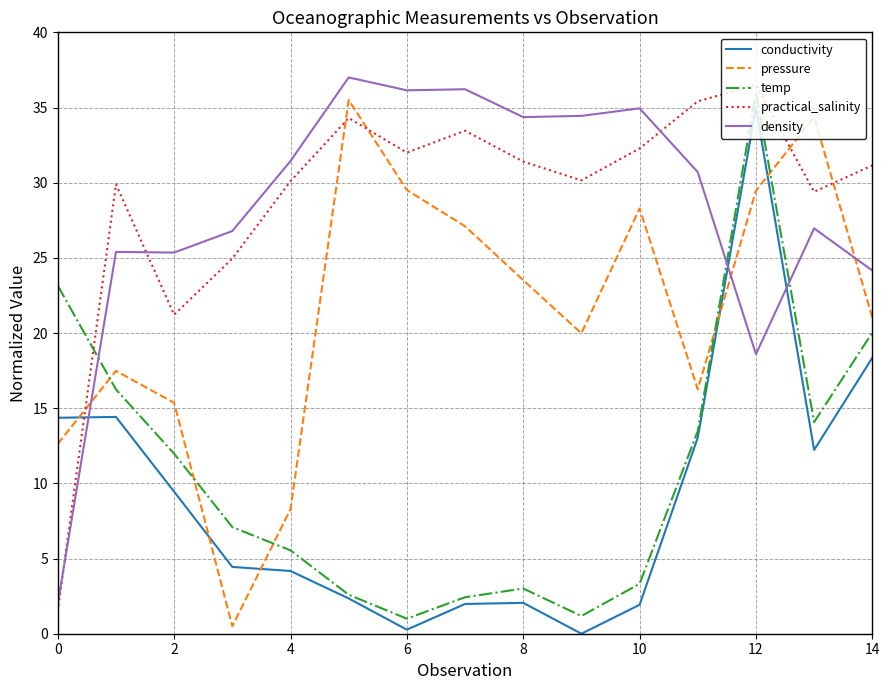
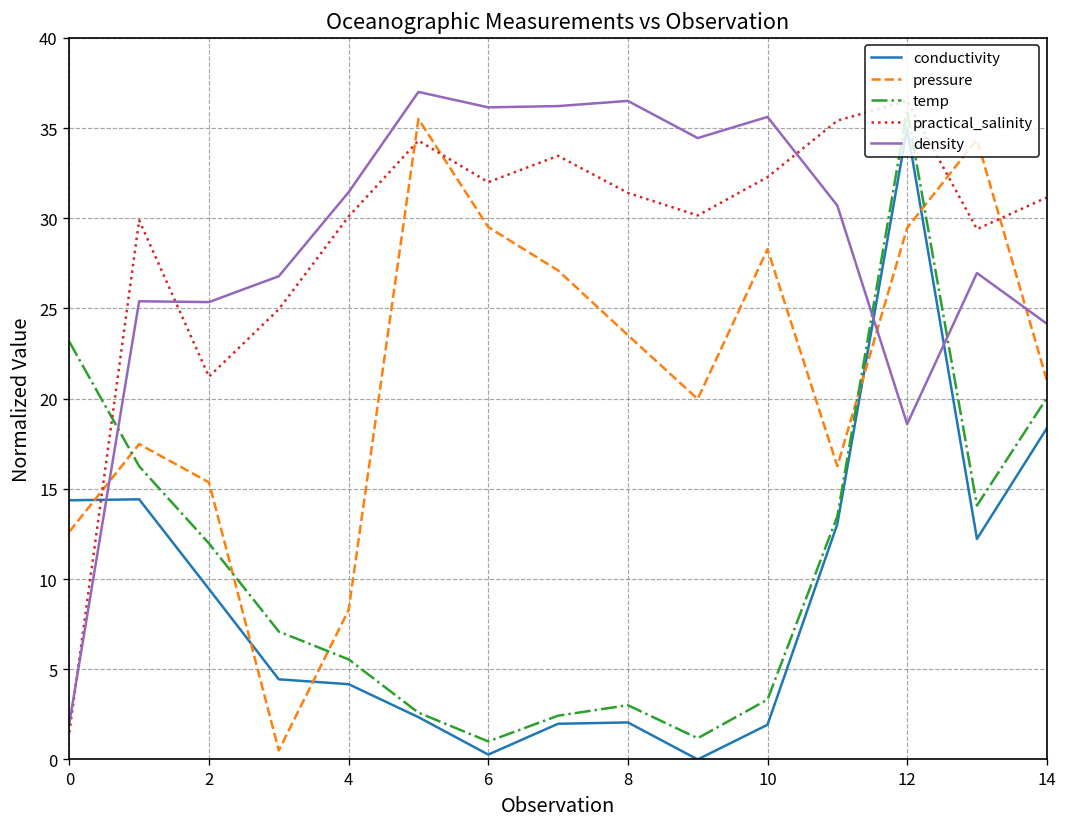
density, 8: 34.4 -> 36.5
density, 10: 34.9 -> 35.6
